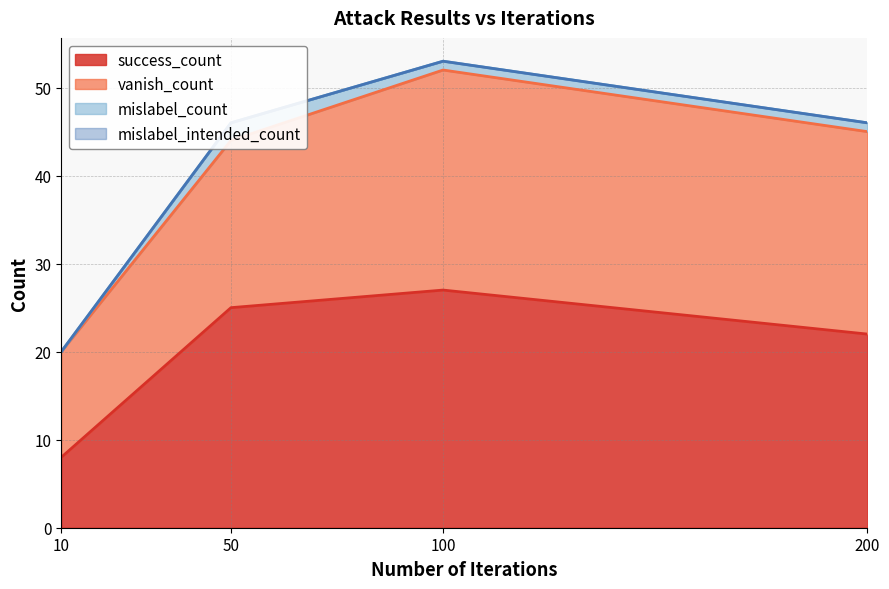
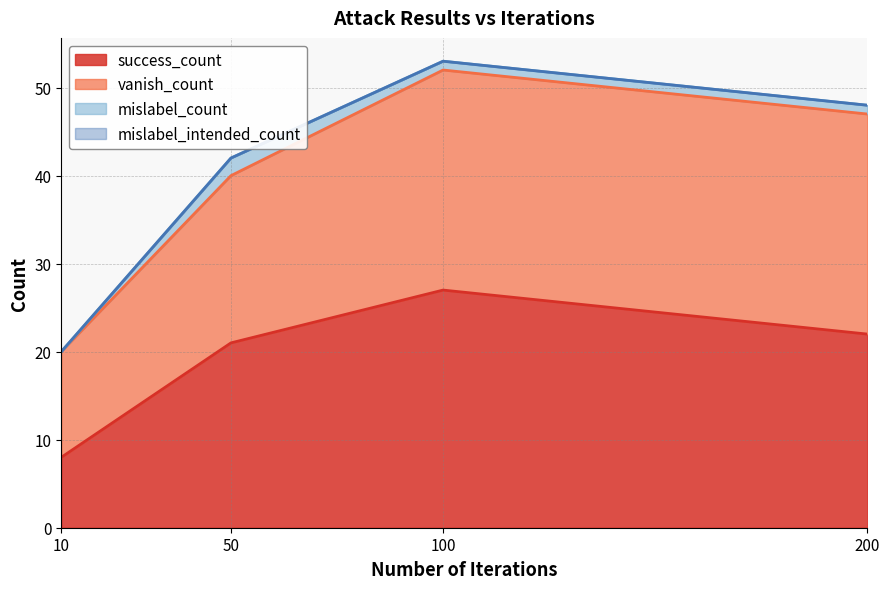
success_count, 50: 25 -> 21
vanish_count, 200: 23 -> 25
